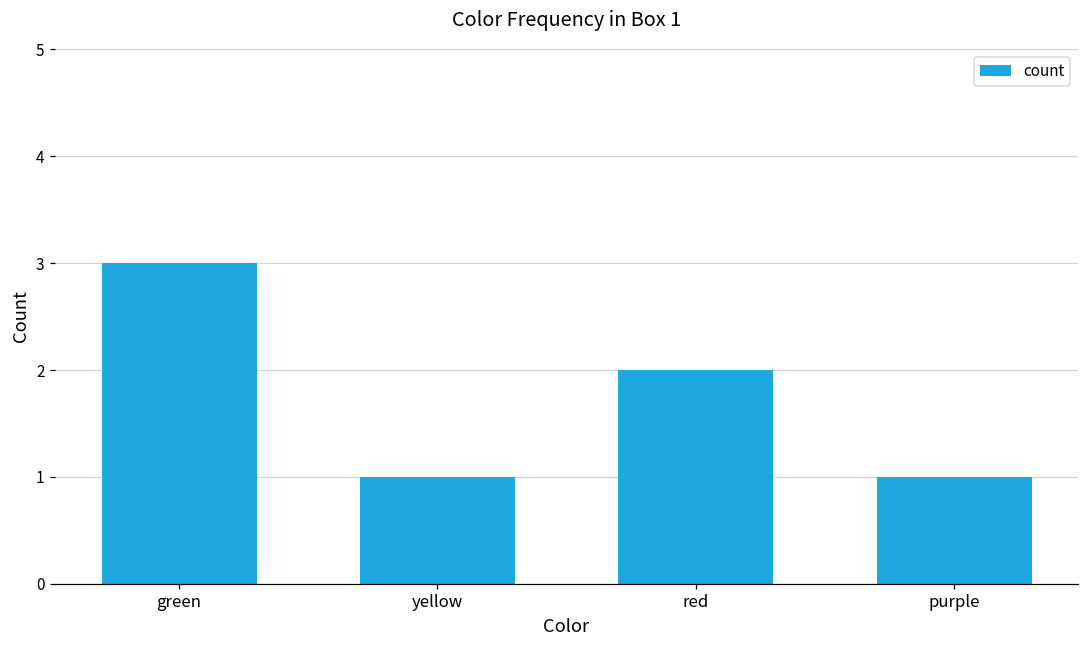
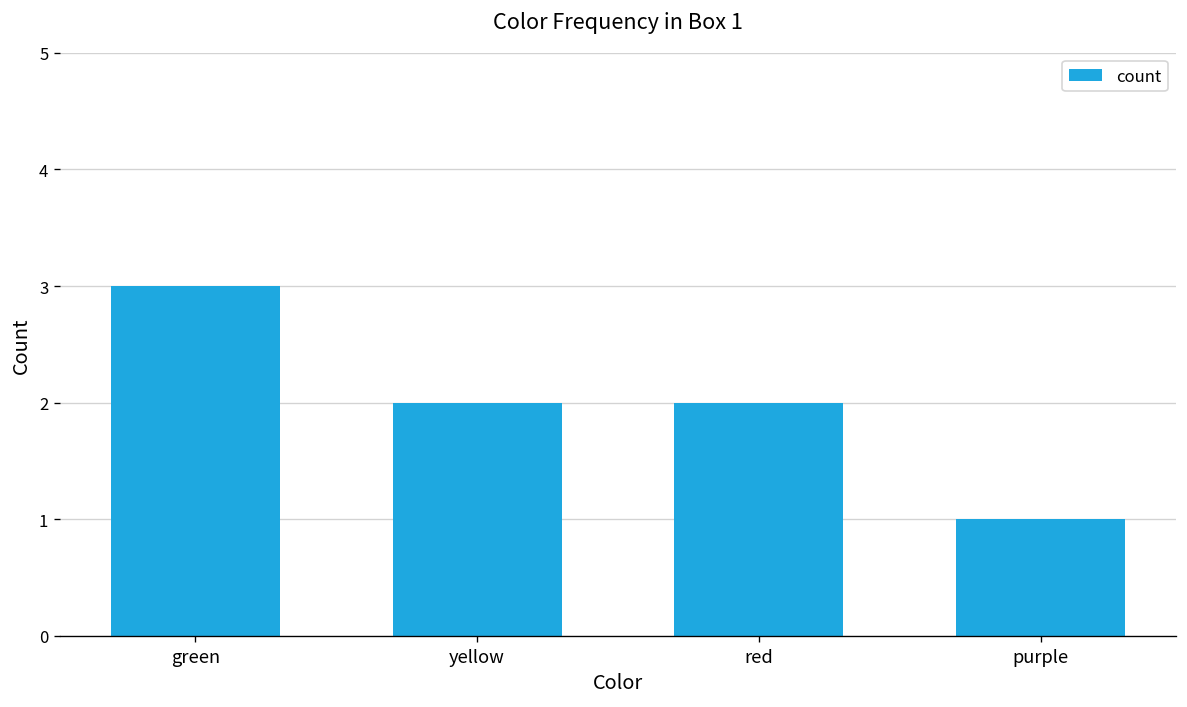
yellow: 1 -> 2
